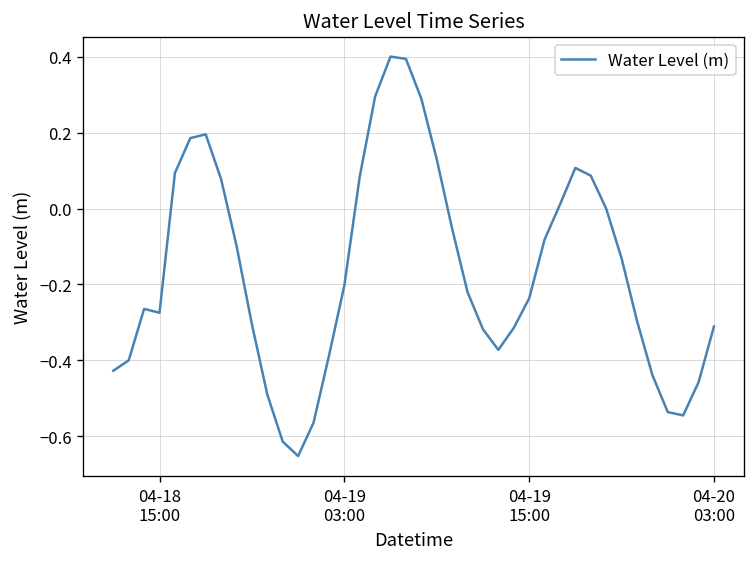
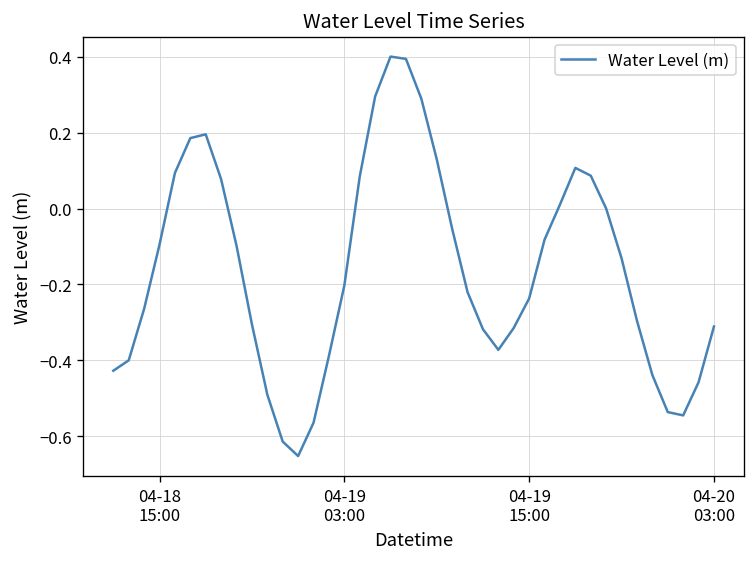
04-18 15:00: -0.27 -> -0.09
